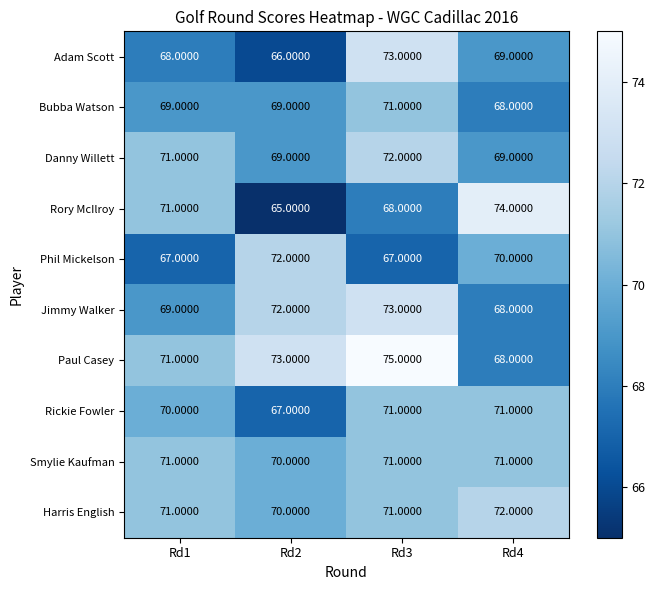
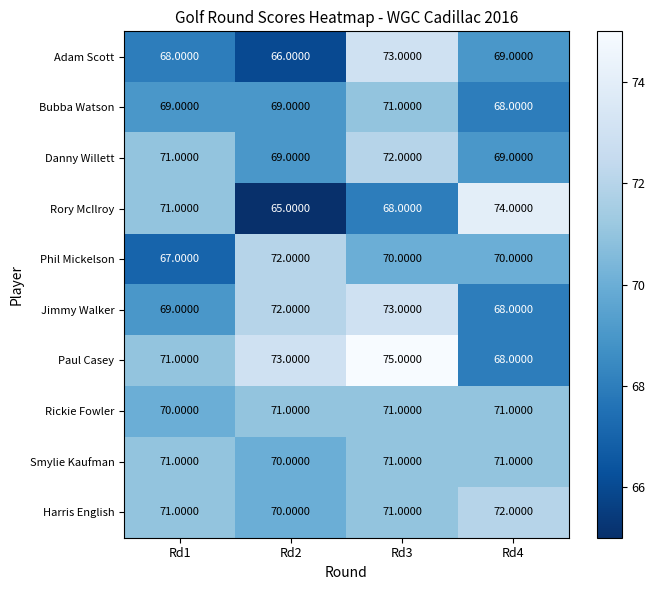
Phil Mickelson, Rd3: 67.0000 -> 70.0000
Rickie Fowler, Rd2: 67.0000 -> 71.0000
